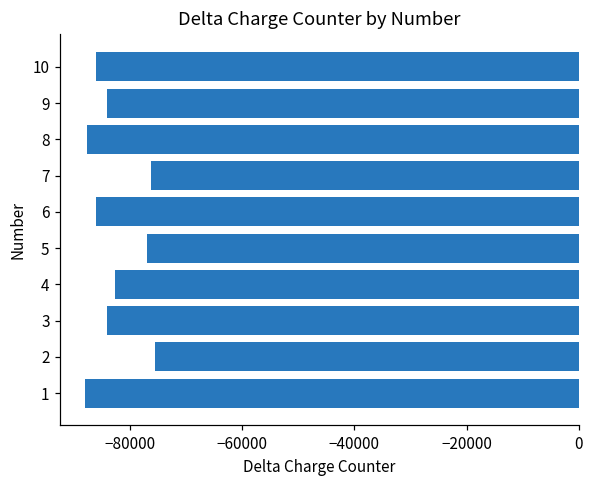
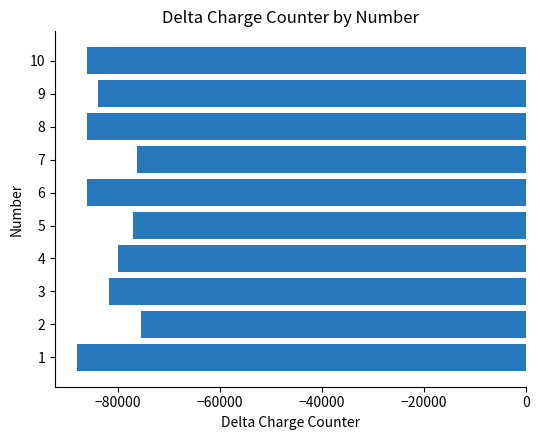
8: -88000 -> -86000
4: -83000 -> -80000
3: -84000 -> -82000
